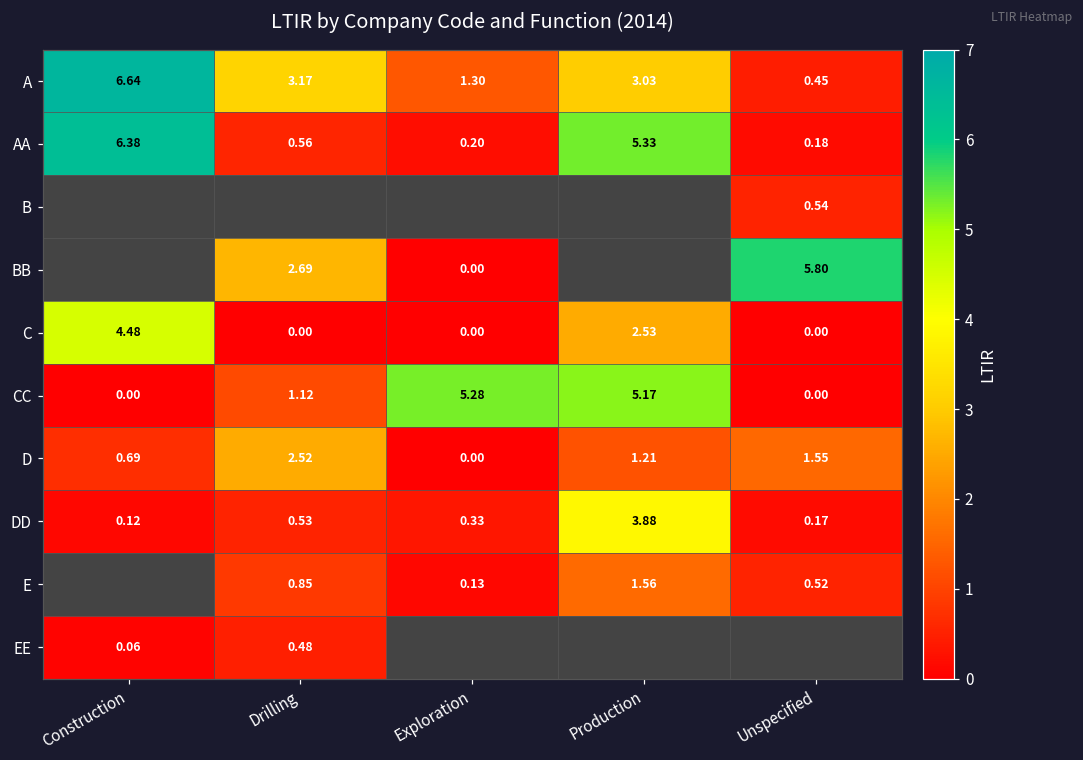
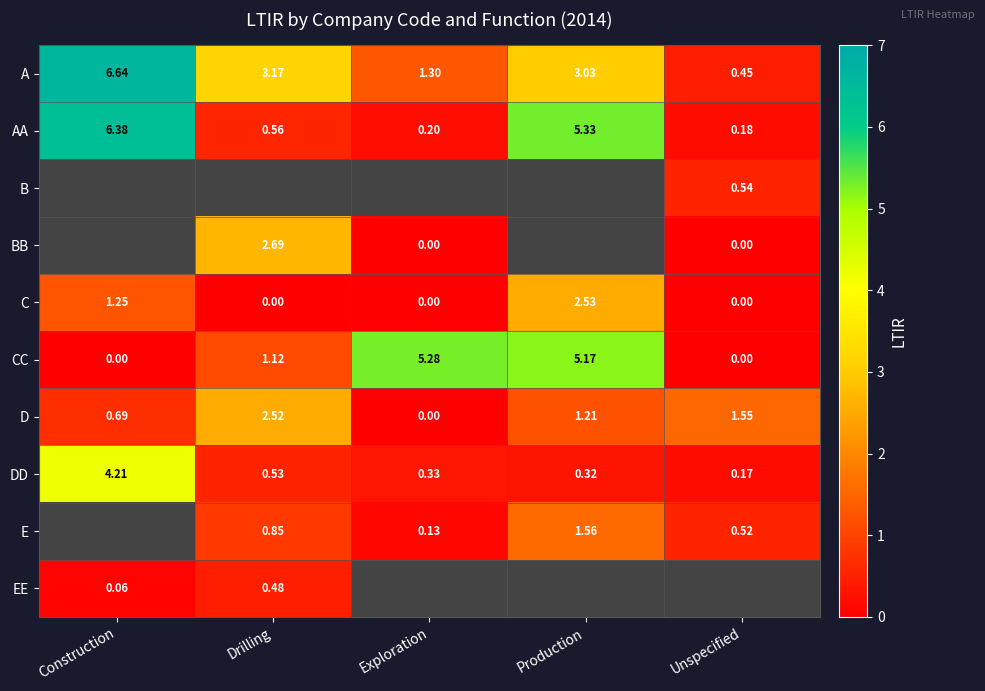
BB, Unspecified: 5.80 -> 0.00
C, Construction: 4.48 -> 1.25
DD, Construction: 0.12 -> 4.21
DD, Production: 3.88 -> 0.32
